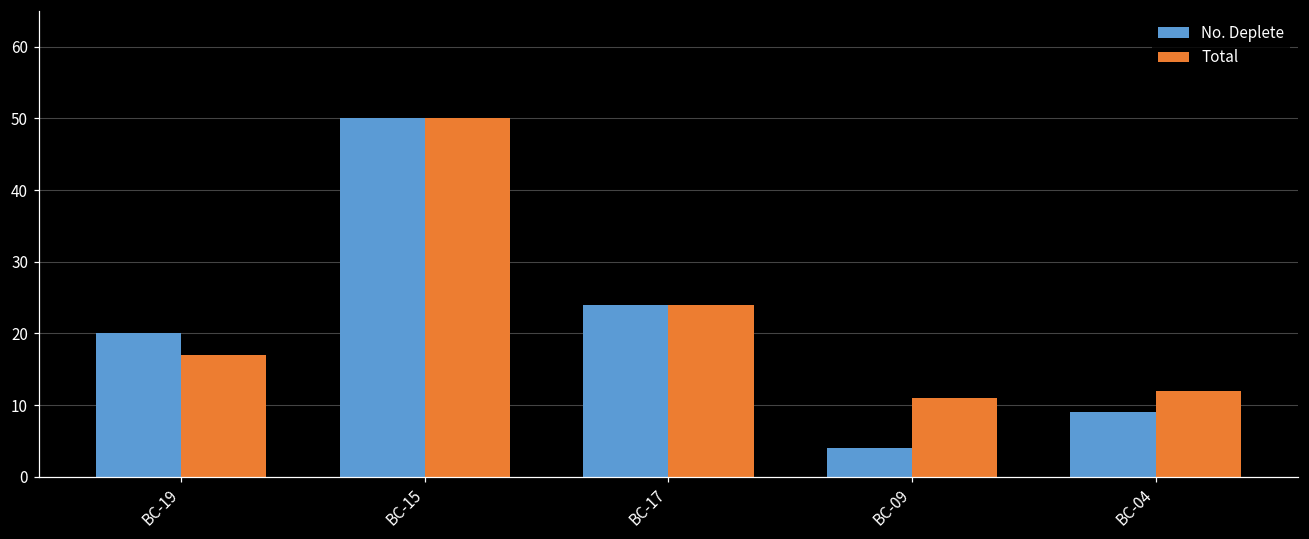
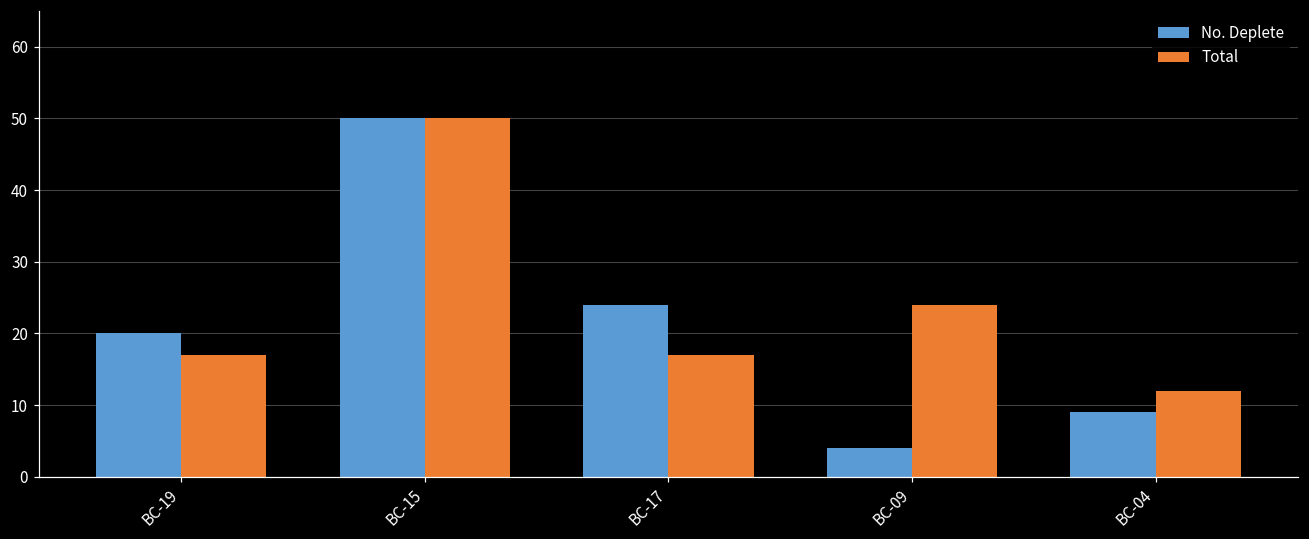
Total, BC-17: 24 -> 17
Total, BC-09: 11 -> 24
